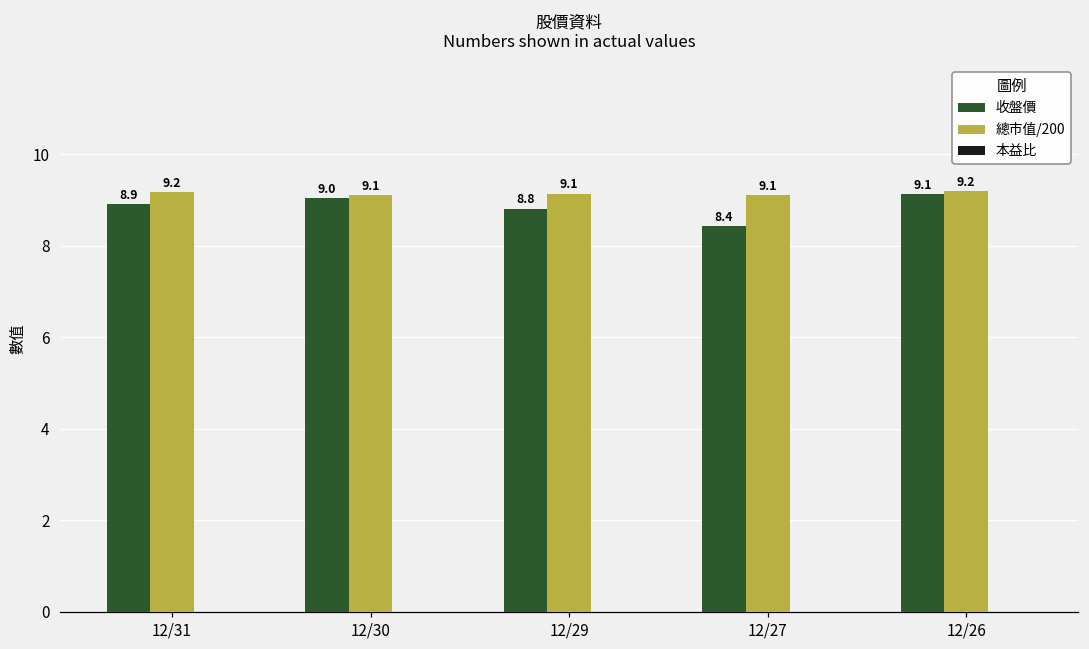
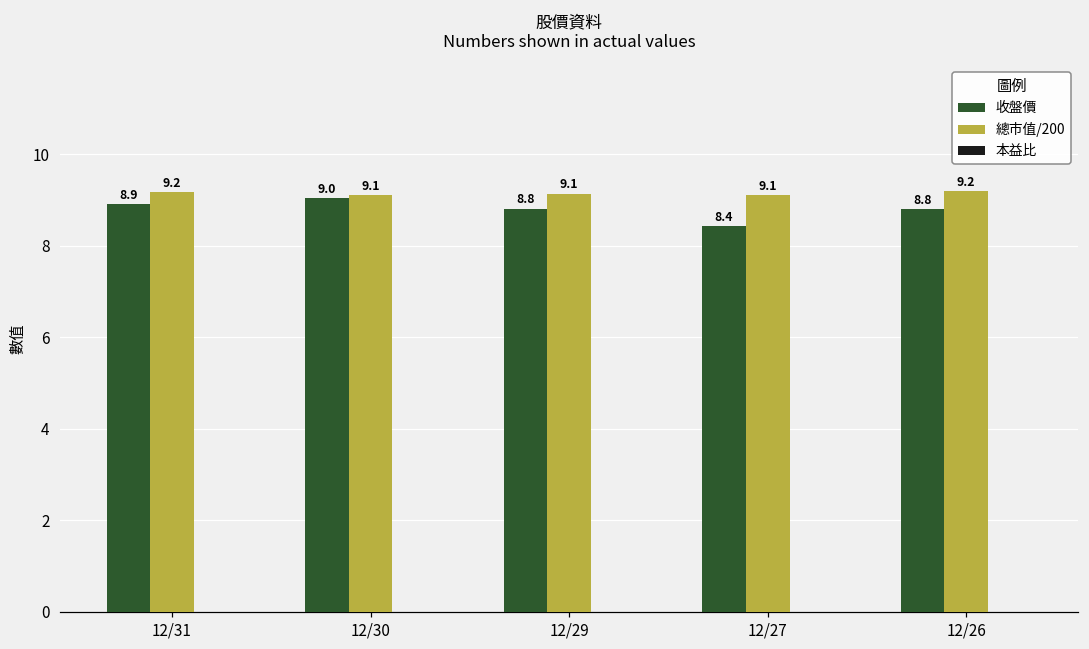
收盤價, 12/26: 9.1 -> 8.8
